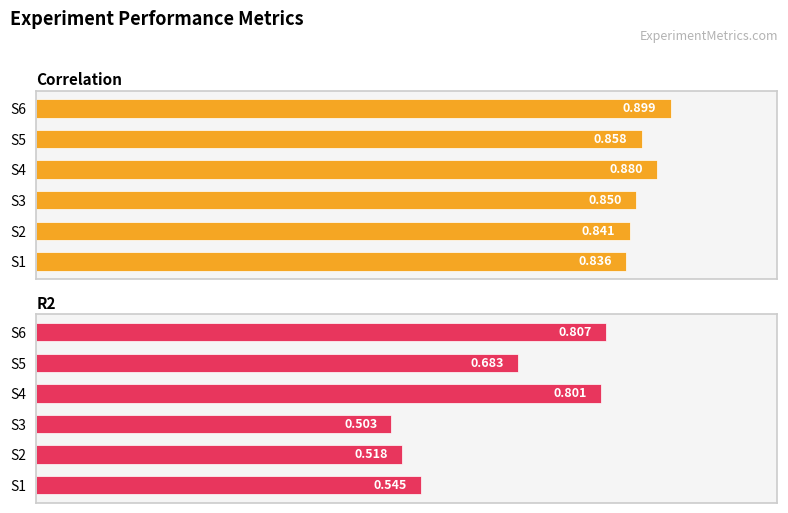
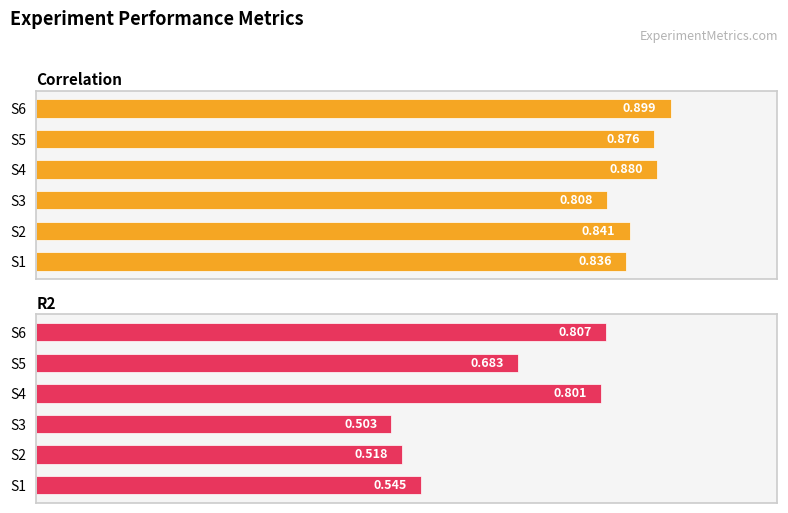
Correlation, S5: 0.858 -> 0.876
Correlation, S3: 0.850 -> 0.808
